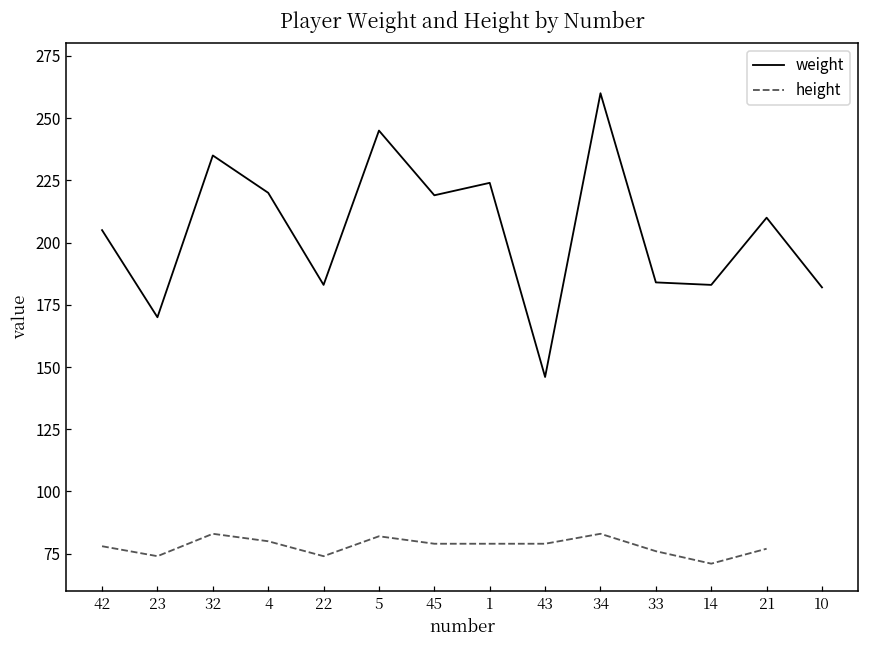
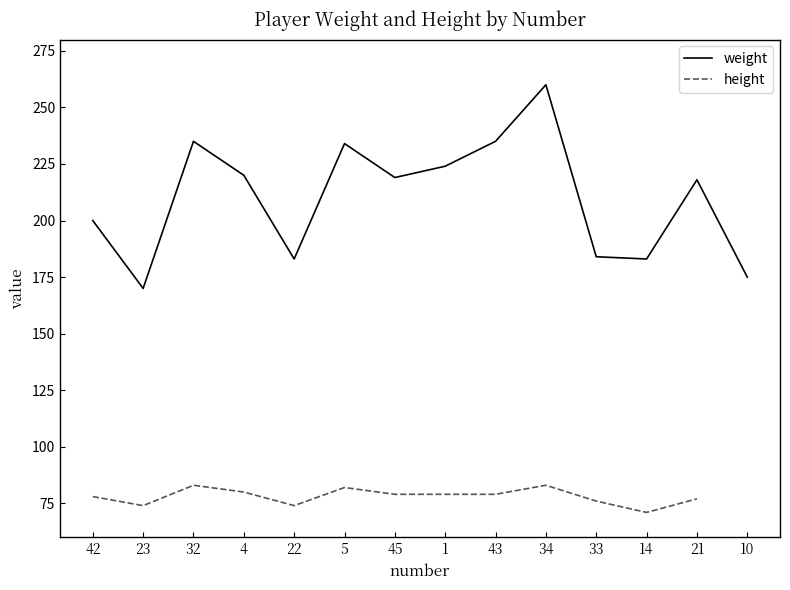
weight, 42: 205 -> 200
weight, 5: 245 -> 234
weight, 43: 146 -> 235
weight, 21: 210 -> 218
weight, 10: 182 -> 175
